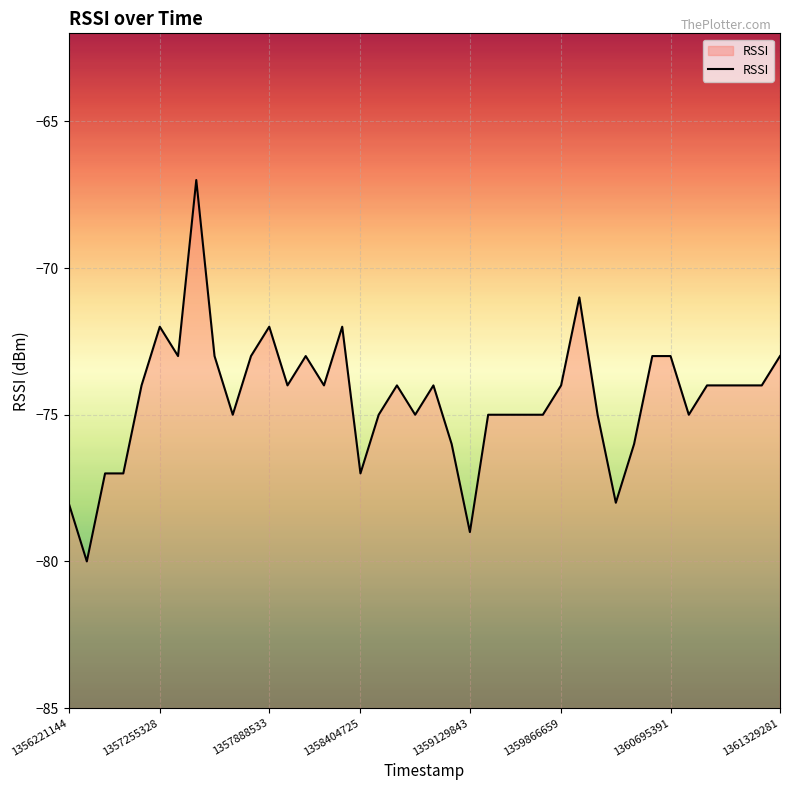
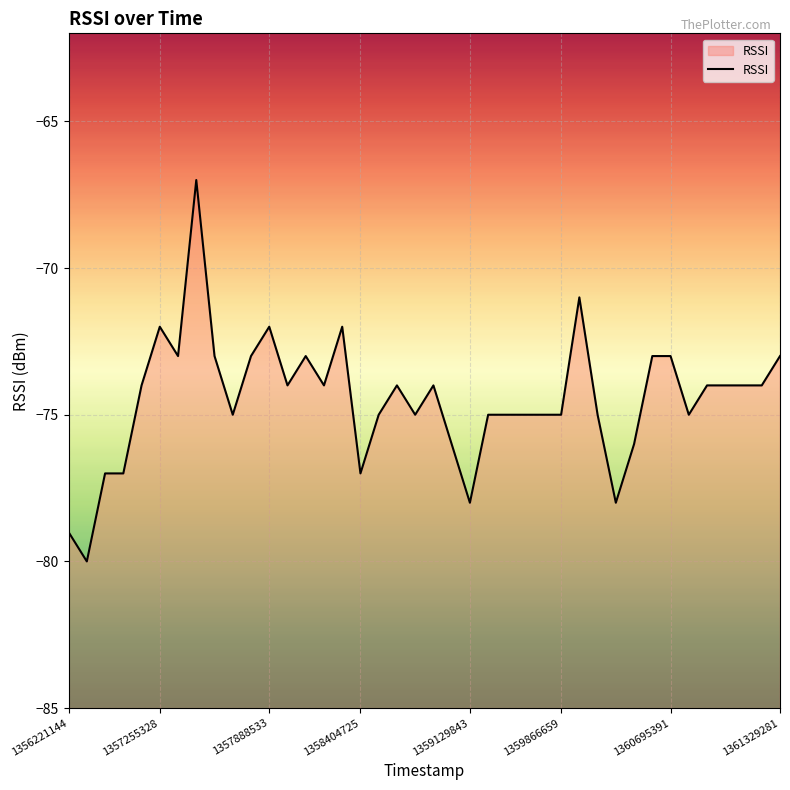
1356221144: -78 -> -79
1359129843: -79 -> -78
1359866659: -74 -> -75
